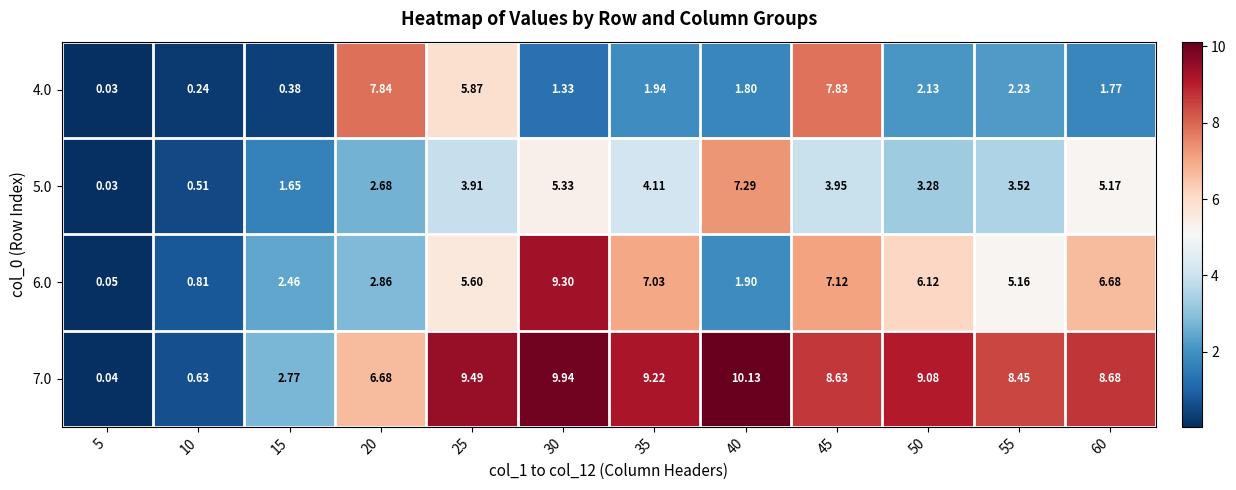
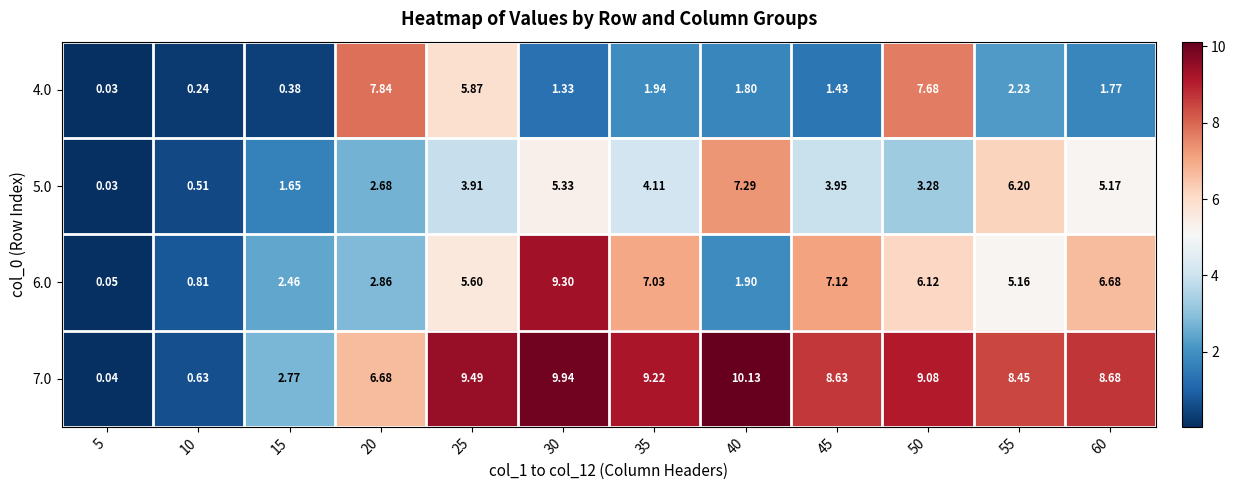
4.0, 45: 7.83 -> 1.43
4.0, 50: 2.13 -> 7.68
5.0, 55: 3.52 -> 6.20
